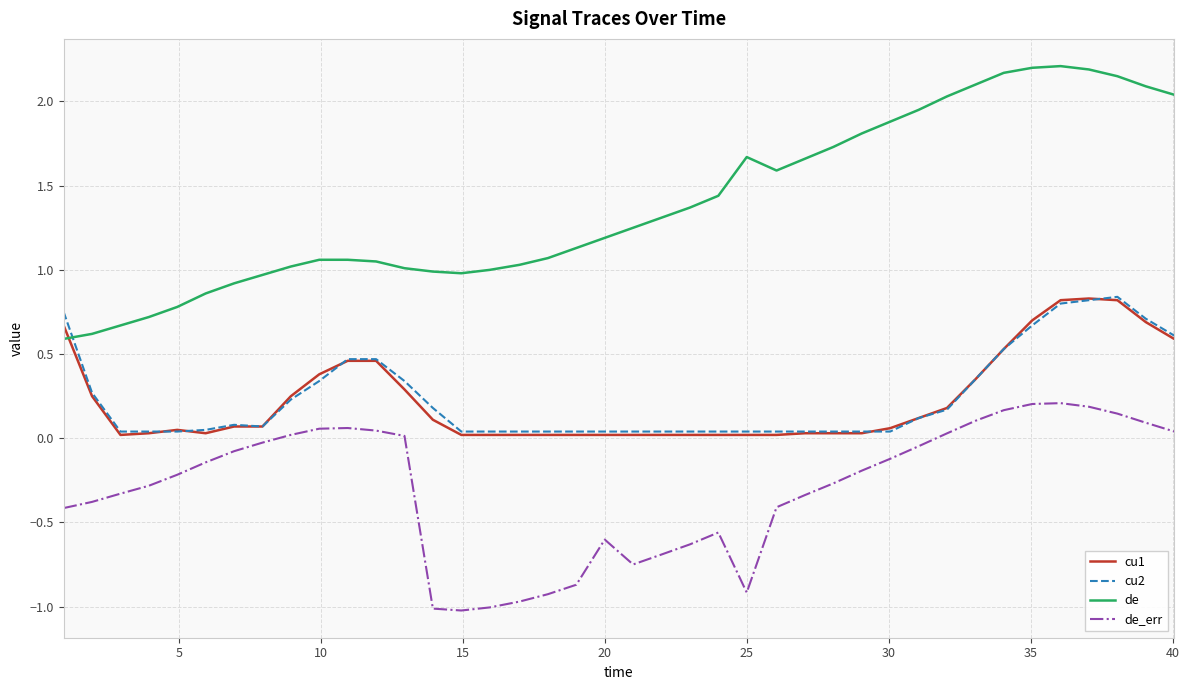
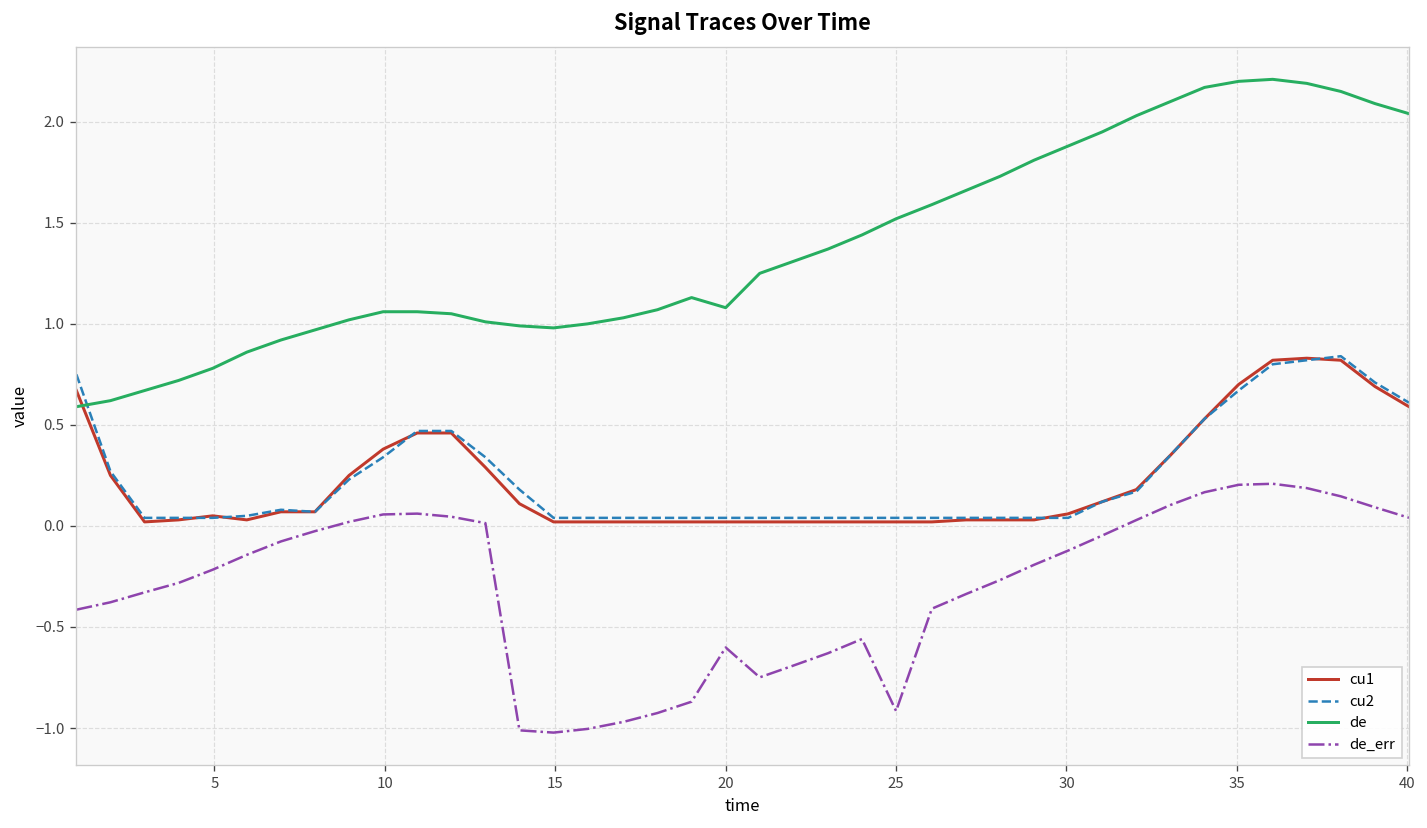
de, 20: 1.19 -> 1.08
de, 25: 1.67 -> 1.52
